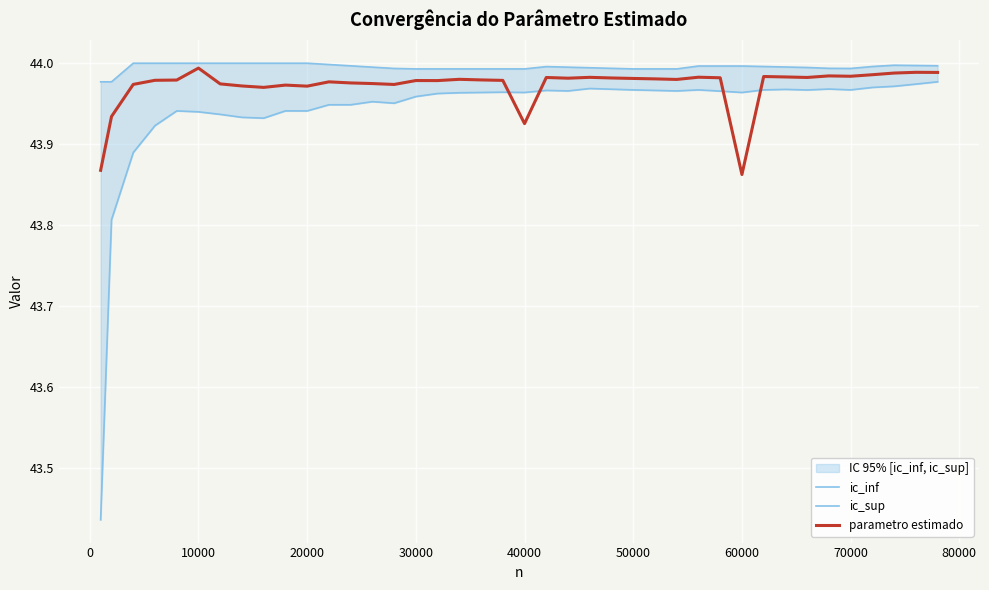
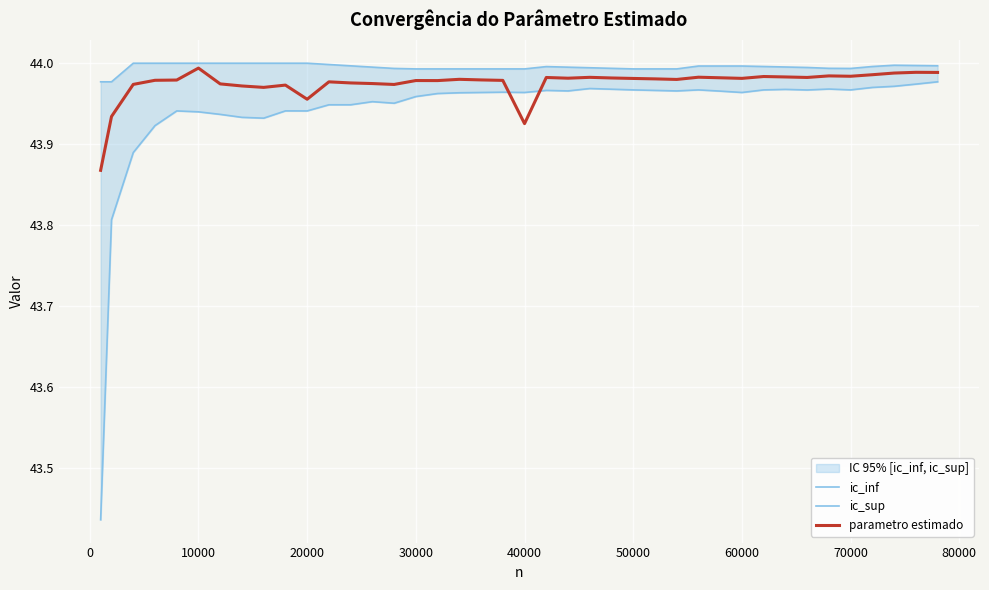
parametro estimado, 20000: 43.97 -> 43.95
parametro estimado, 60000: 43.86 -> 43.98
